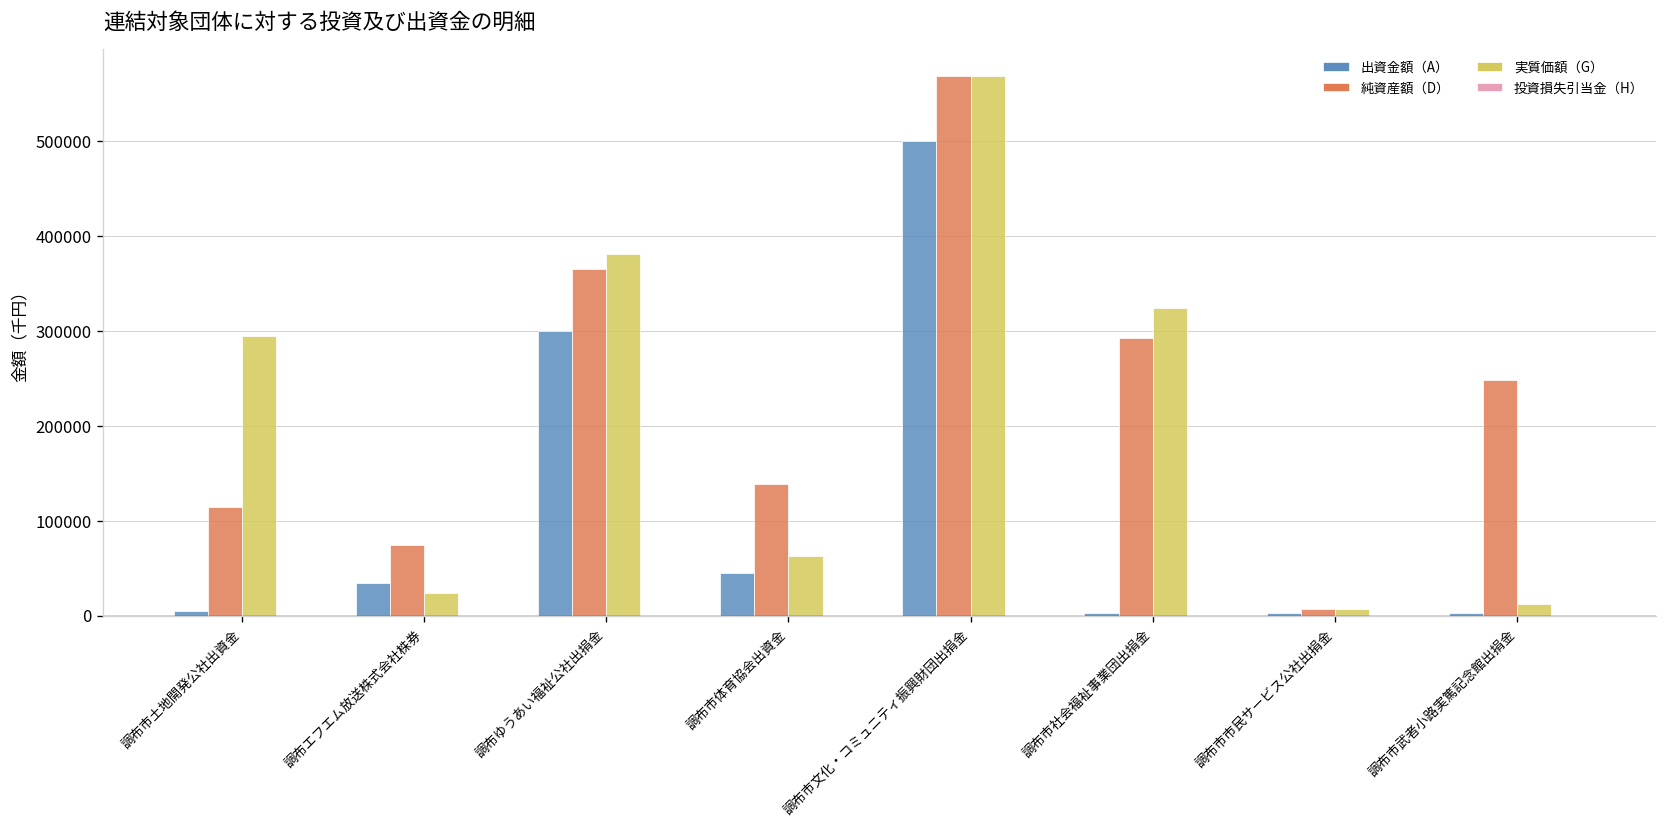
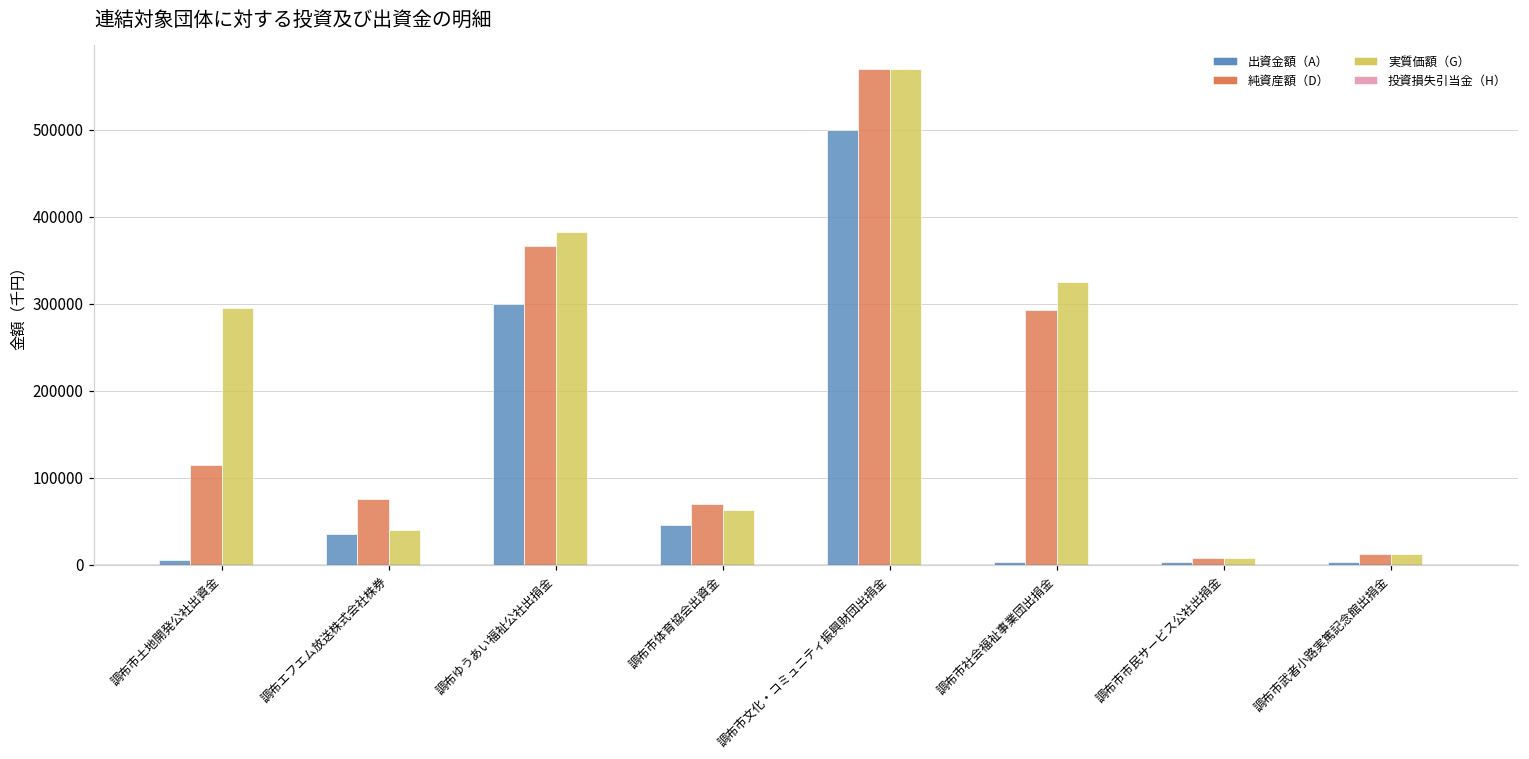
実質価額（G）, 調布エフエム放送株式会社株券: 20000 -> 40000
純資産額（D）, 調布市体育協会出資金: 140000 -> 70000
純資産額（D）, 調布市武者小路実篤記念館出捐金: 250000 -> 10000
